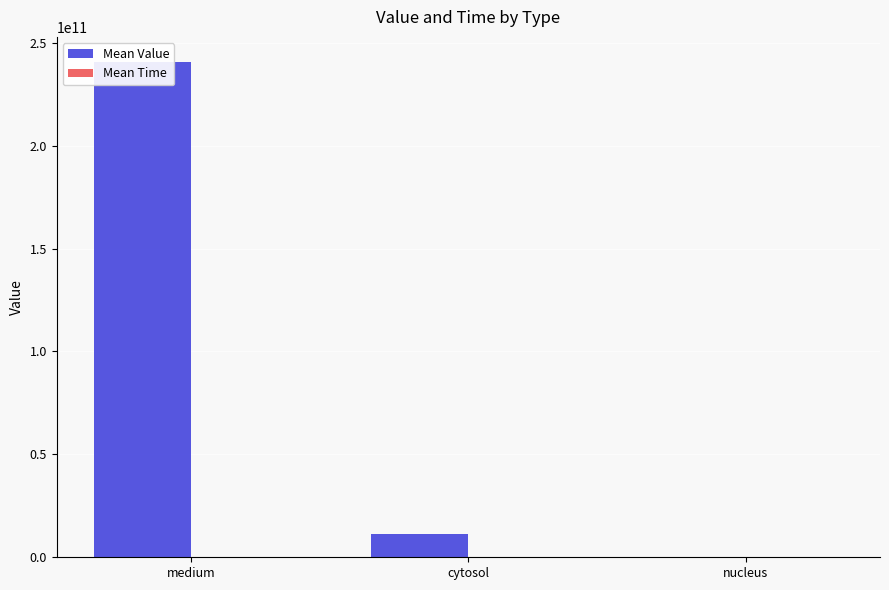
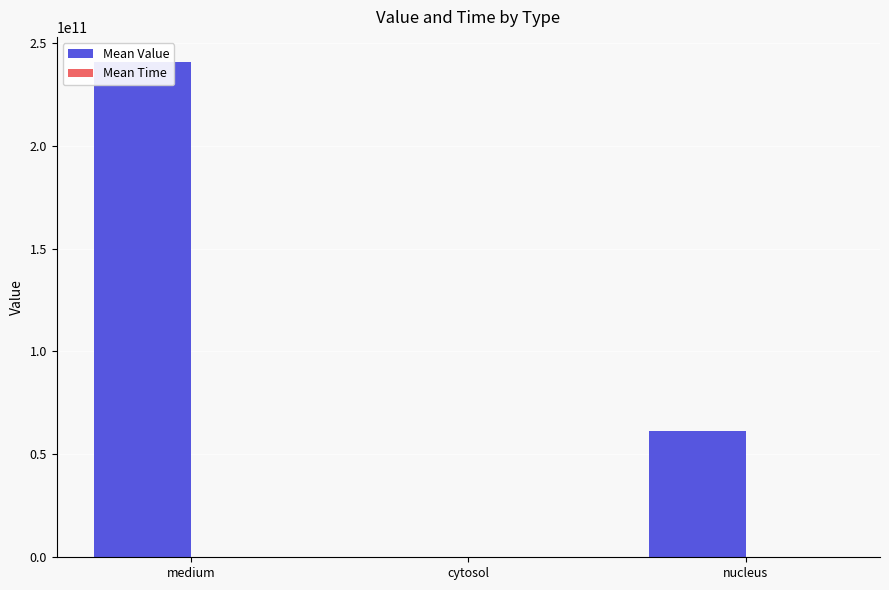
Mean Value, cytosol: 12000000000 -> 0
Mean Value, nucleus: 0 -> 61000000000
